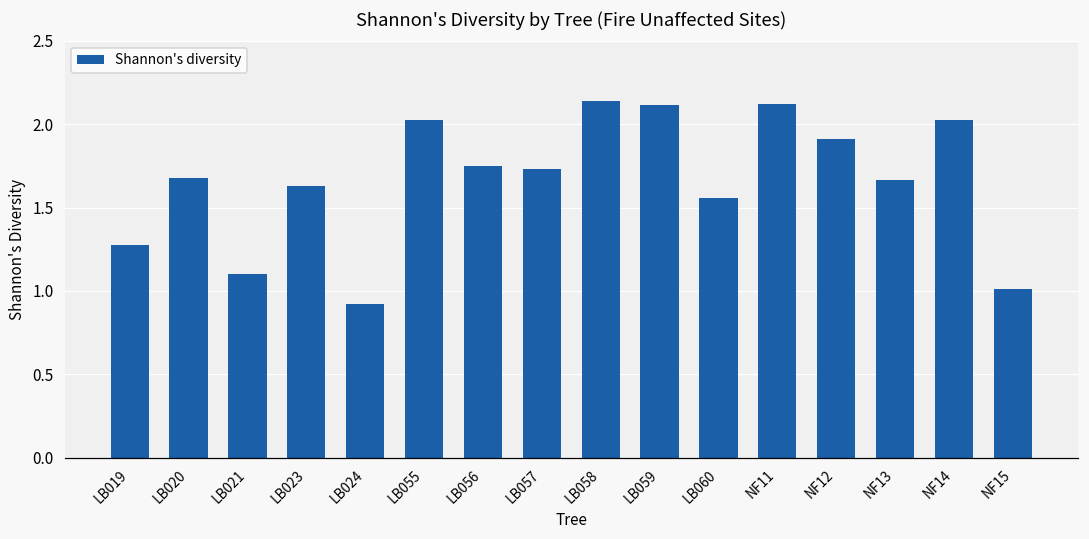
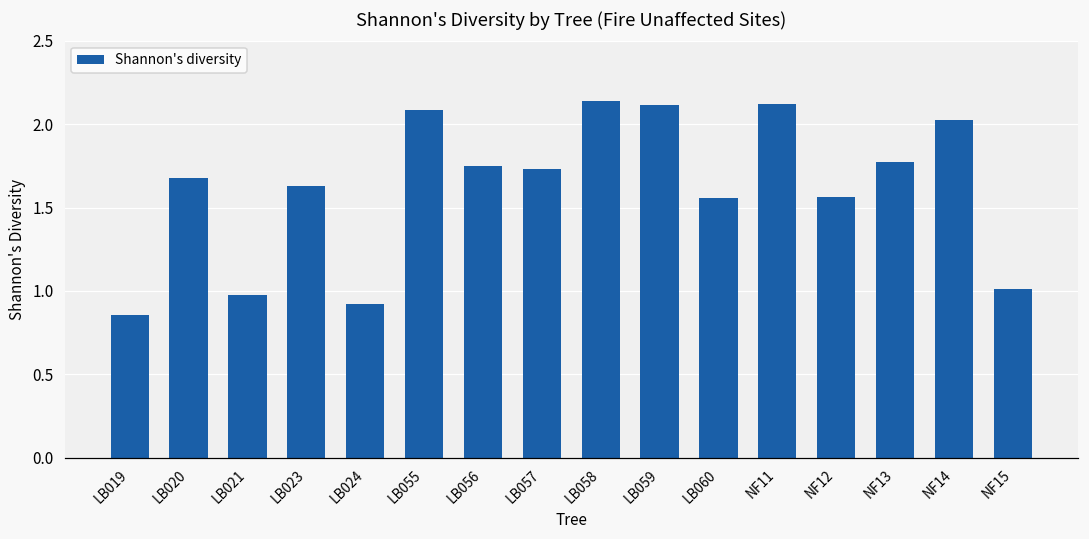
LB019: 1.28 -> 0.85
LB021: 1.10 -> 0.98
LB055: 2.03 -> 2.08
NF12: 1.91 -> 1.56
NF13: 1.67 -> 1.78
